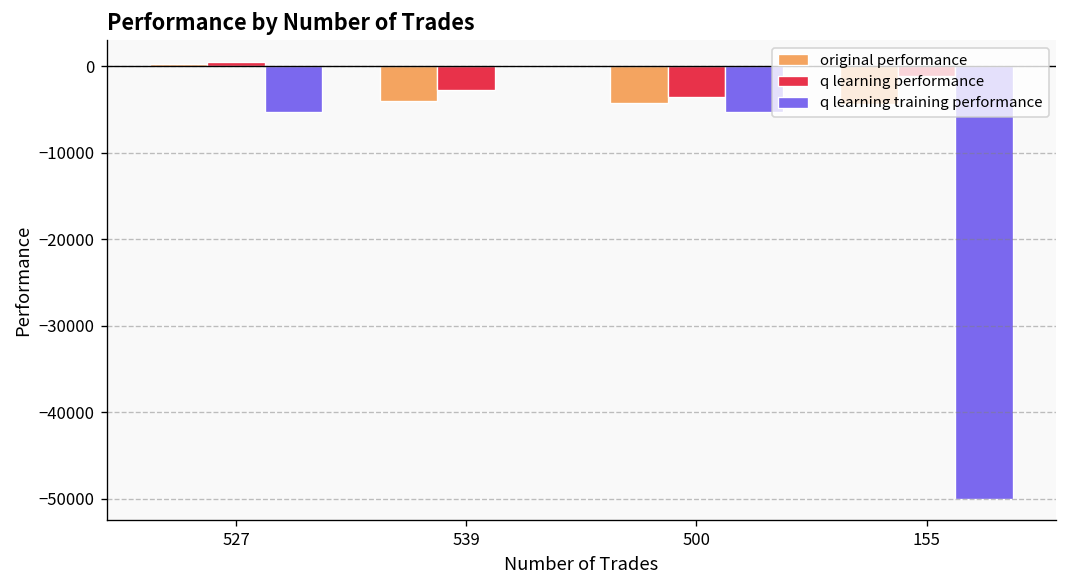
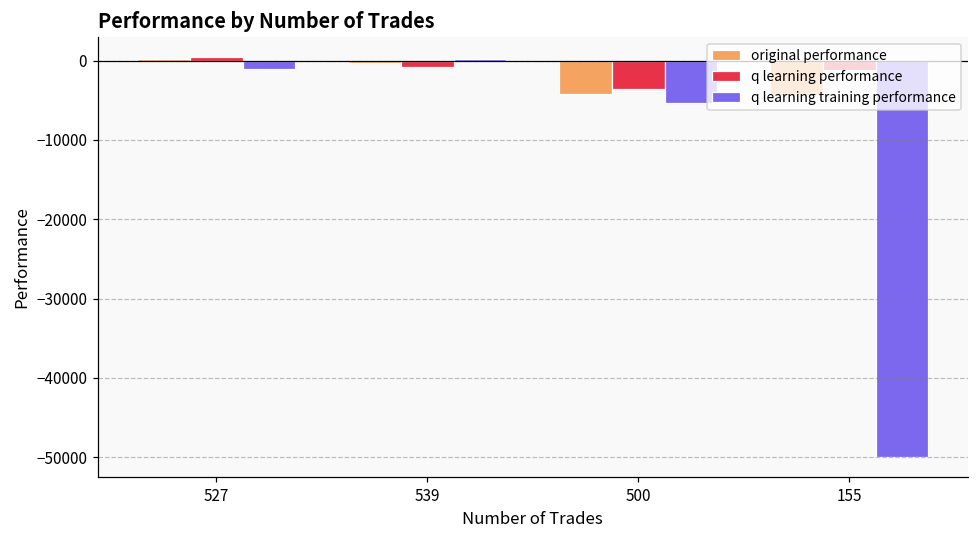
q learning training performance, 527: -5000 -> -1000
original performance, 539: -4000 -> 0
q learning performance, 539: -3000 -> -1000
